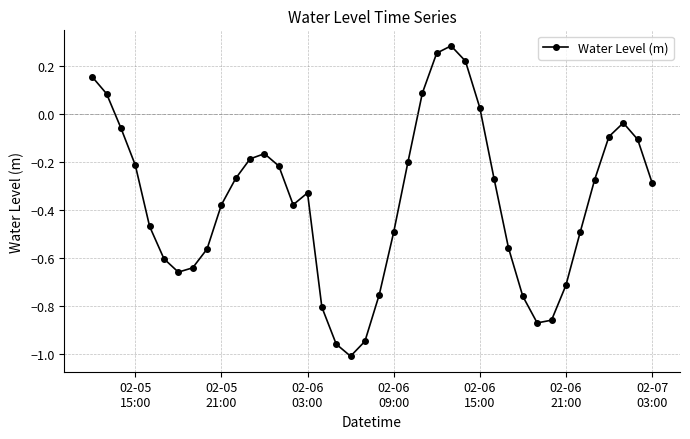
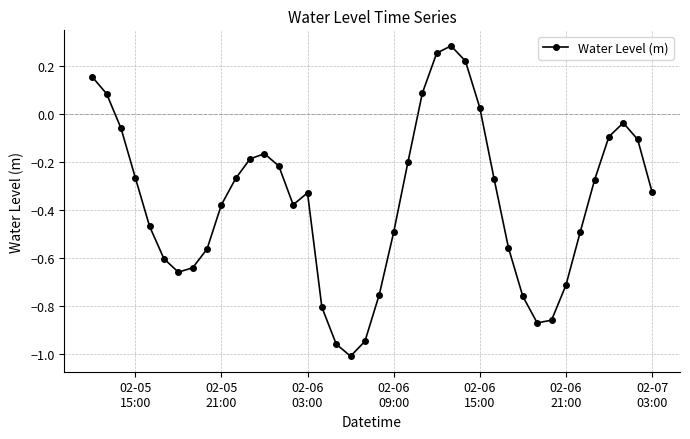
02-05 15:00: -0.21 -> -0.26
02-07 03:00: -0.28 -> -0.32
